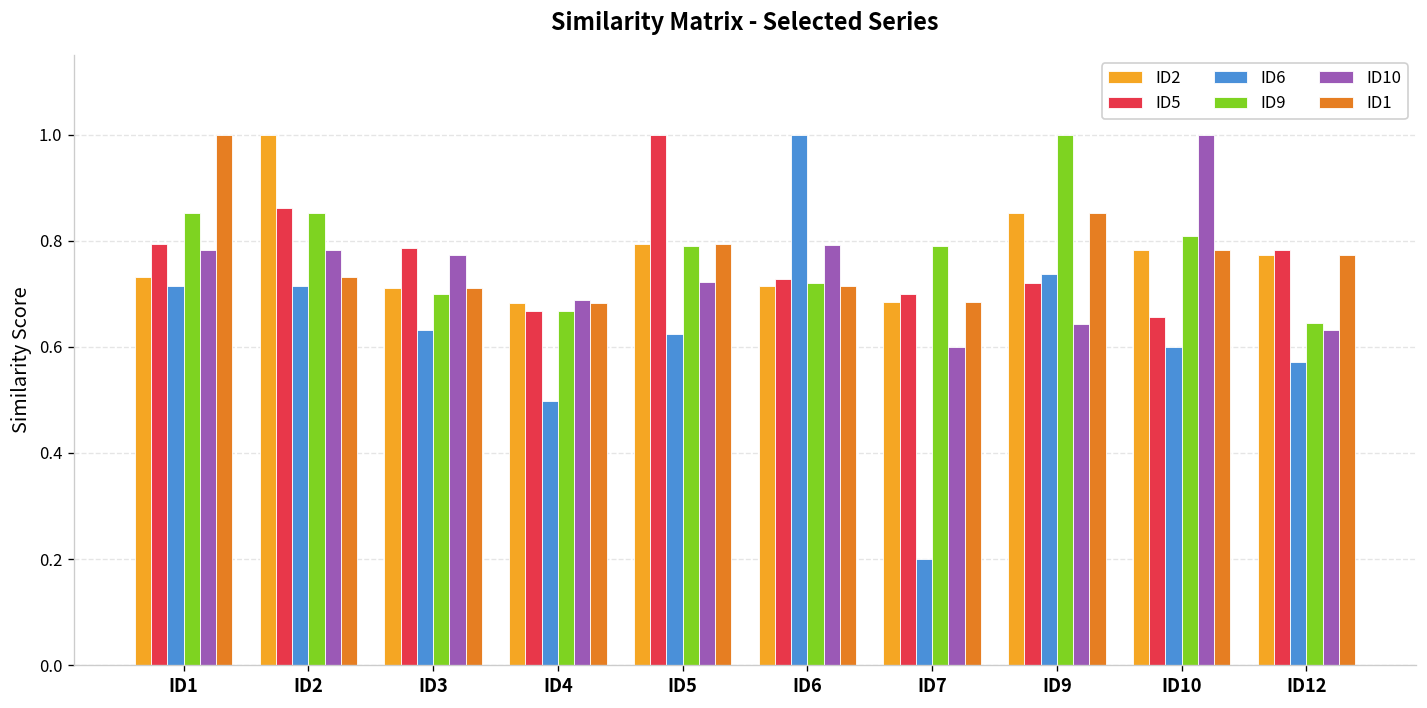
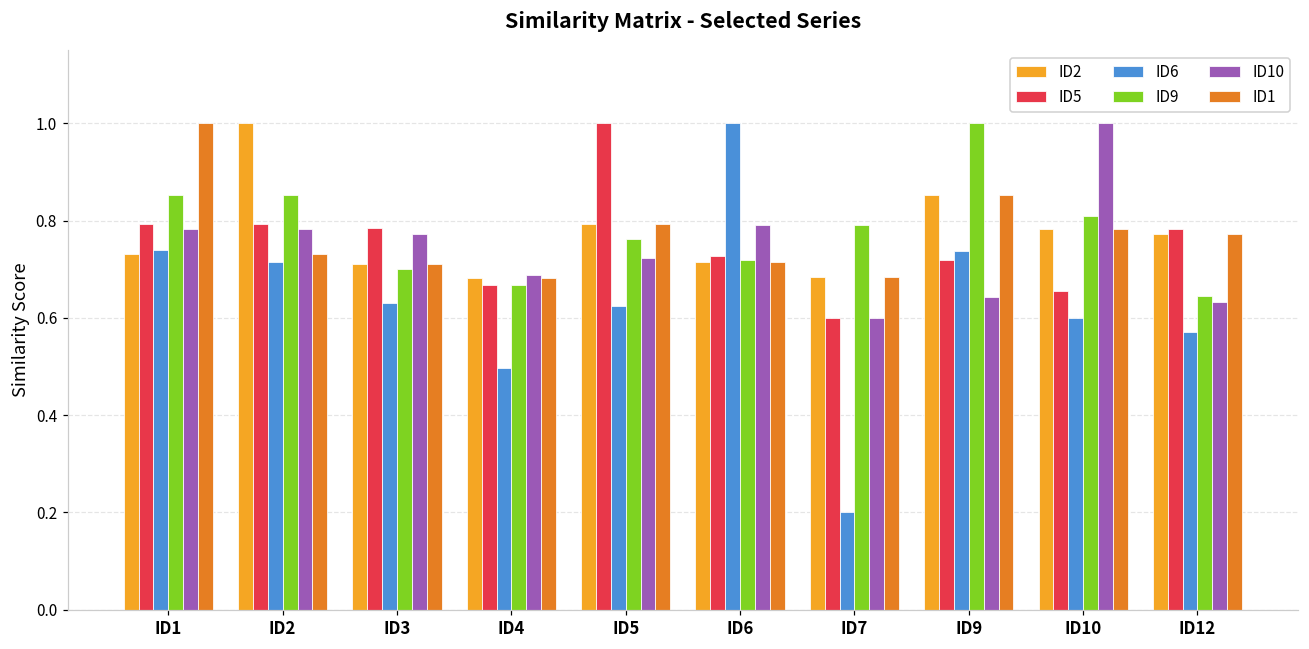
ID6, ID1: 0.71 -> 0.74
ID5, ID2: 0.86 -> 0.79
ID9, ID5: 0.79 -> 0.76
ID5, ID7: 0.7 -> 0.6
